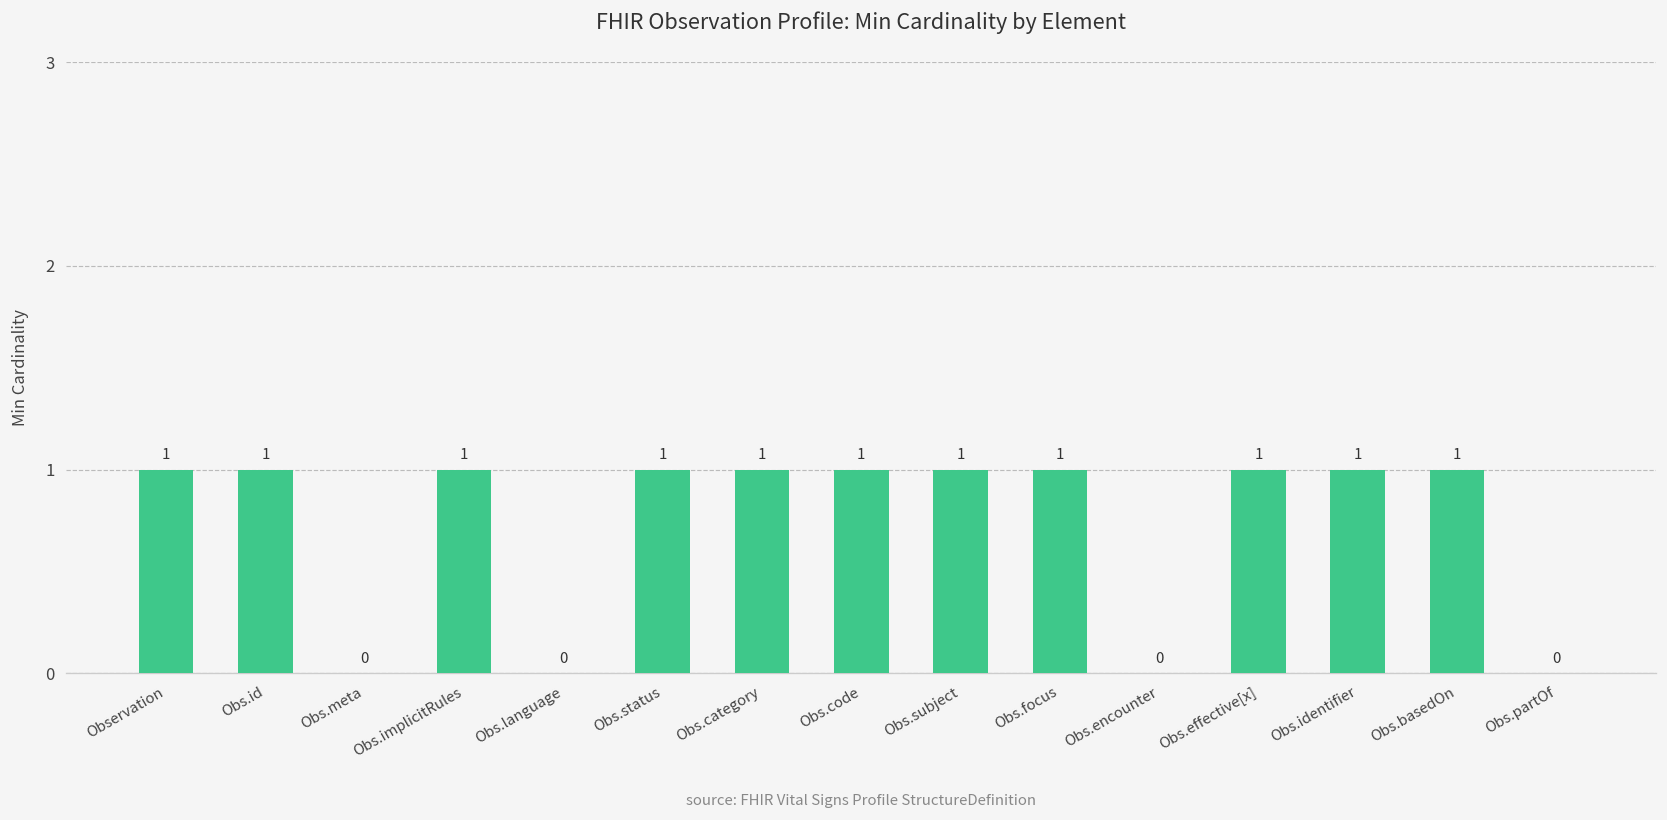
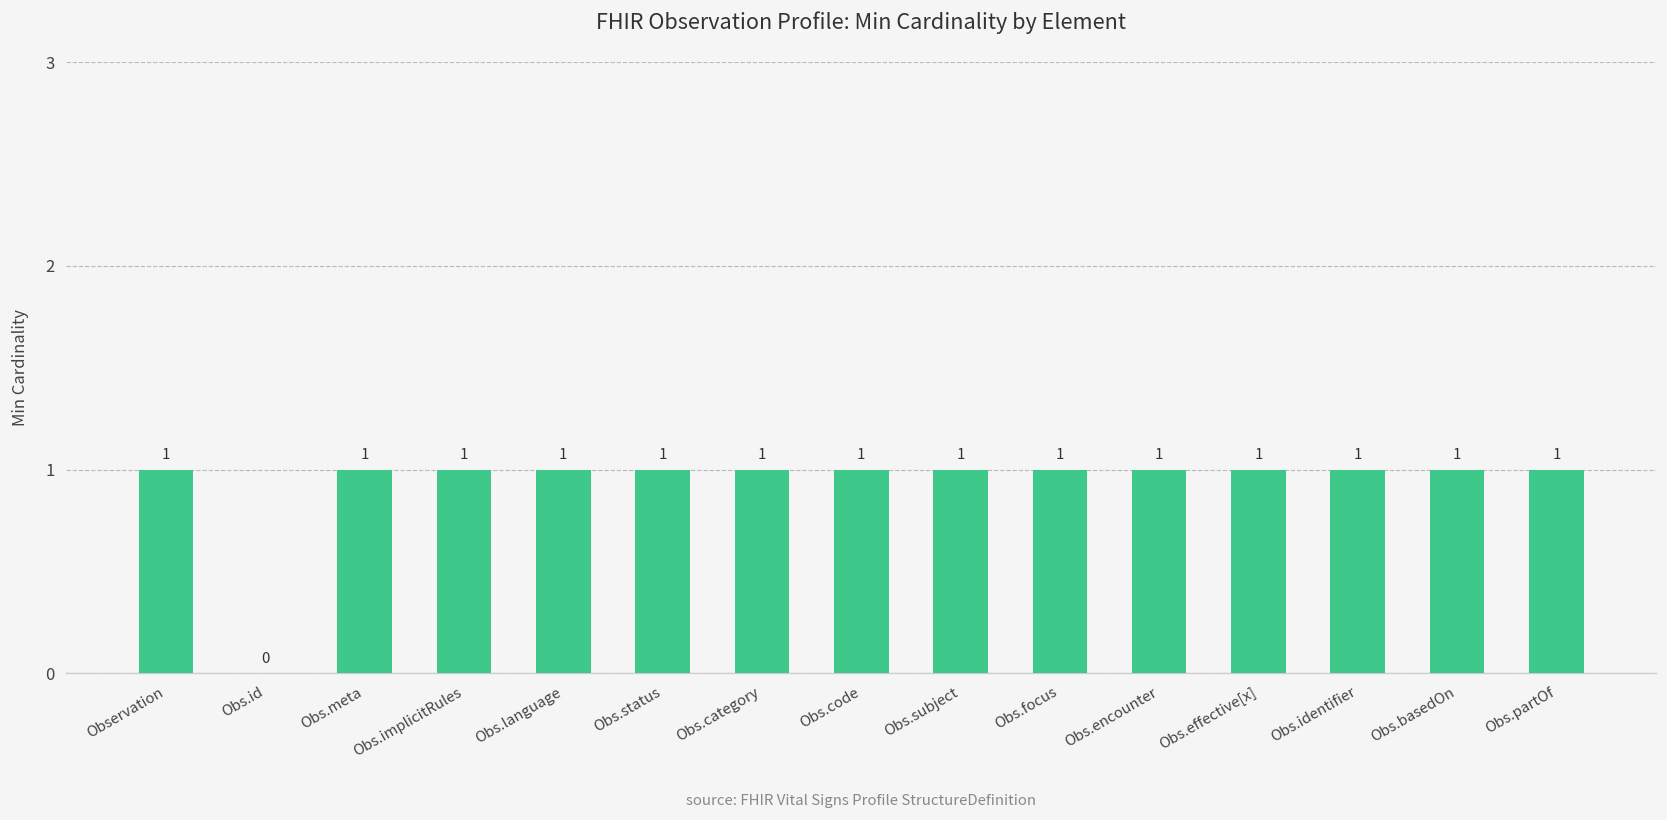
Obs.id: 1 -> 0
Obs.meta: 0 -> 1
Obs.language: 0 -> 1
Obs.encounter: 0 -> 1
Obs.partOf: 0 -> 1
